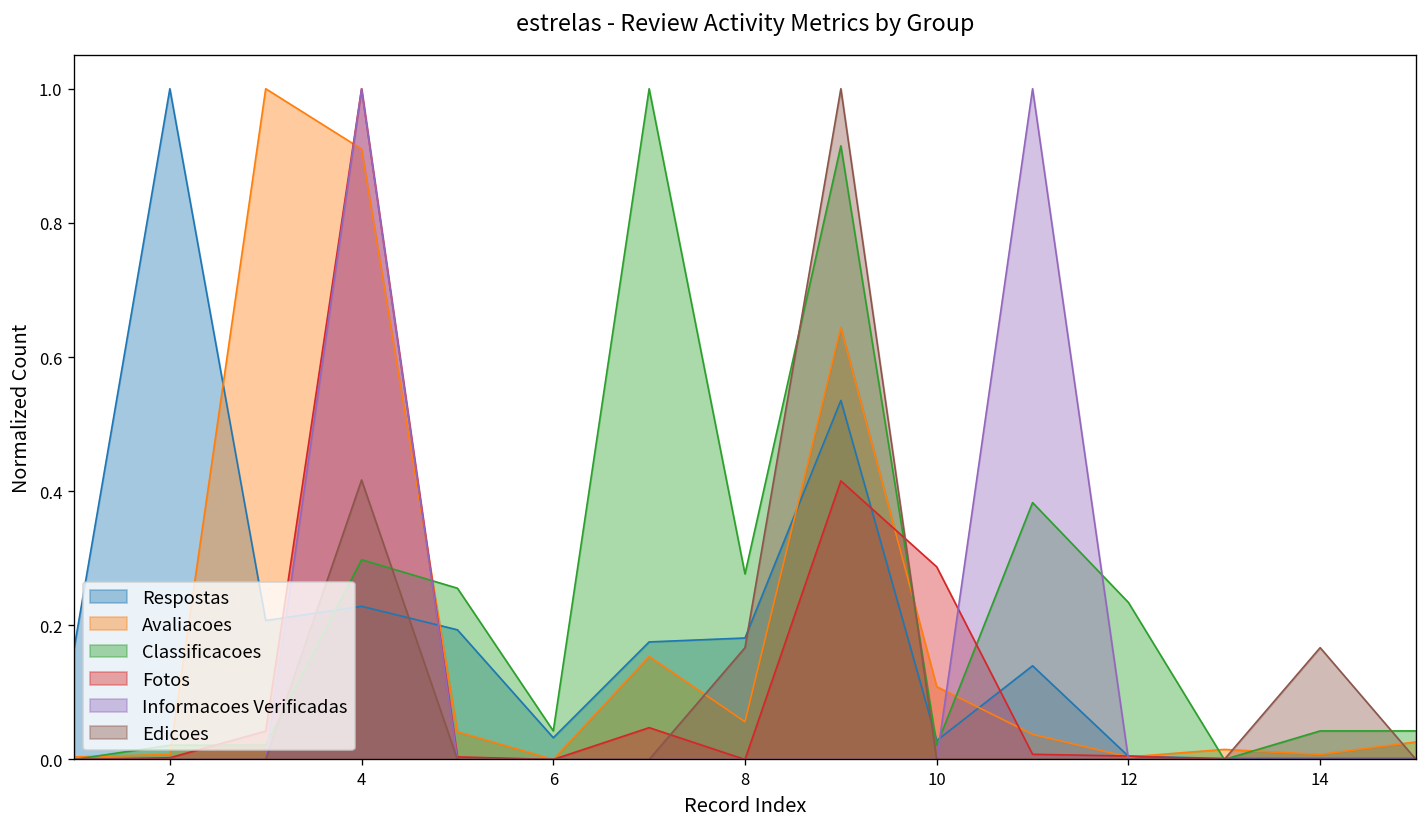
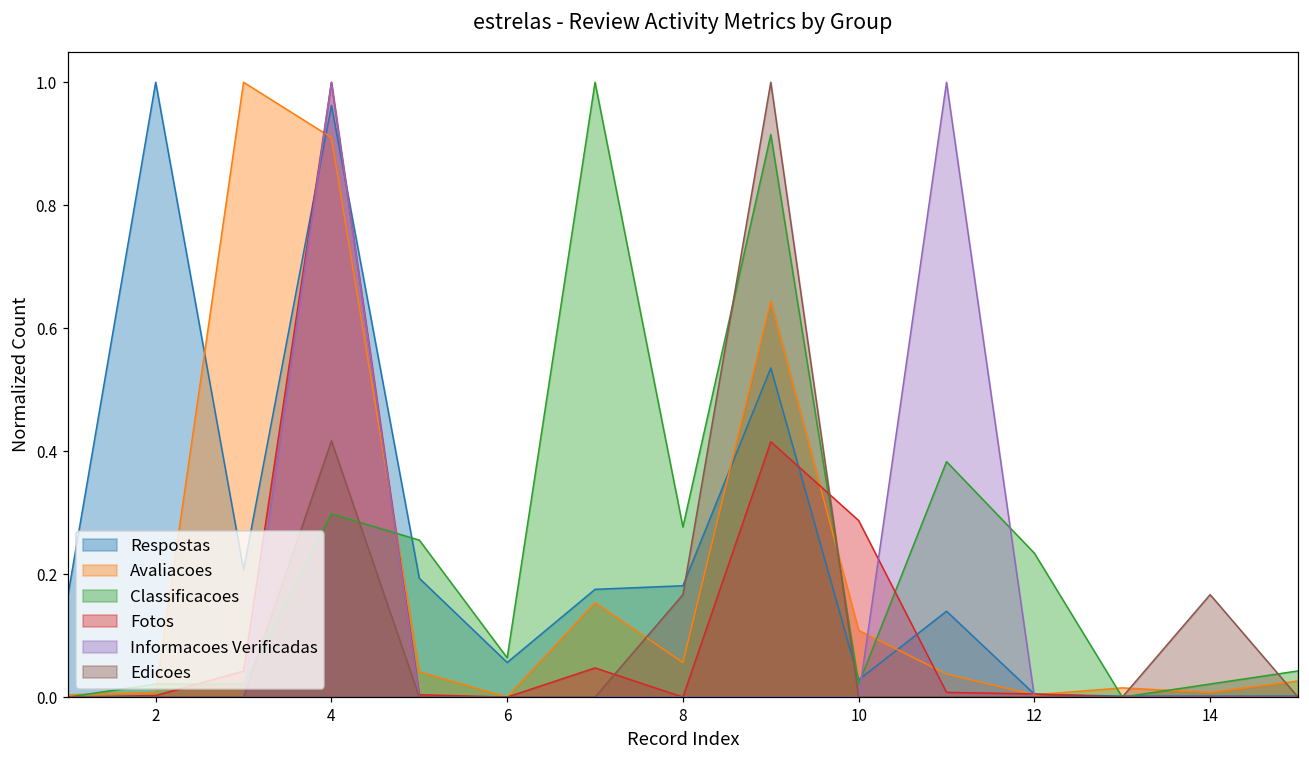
Respostas, 4: 0.23 -> 0.96
Respostas, 6: 0.03 -> 0.06
Classificacoes, 6: 0.04 -> 0.06
Classificacoes, 14: 0.04 -> 0.02
